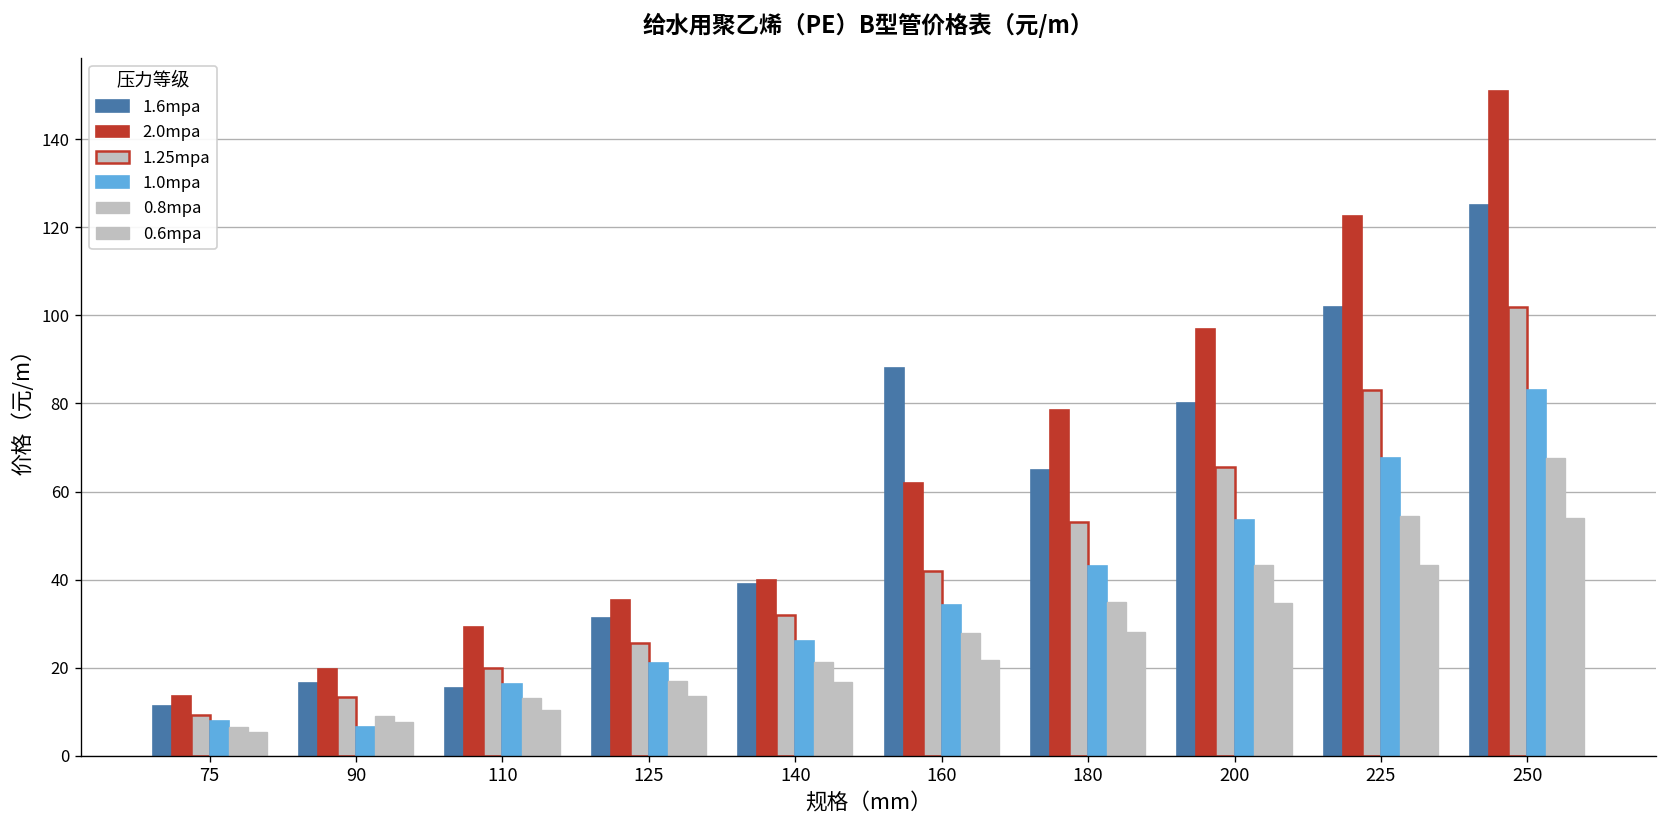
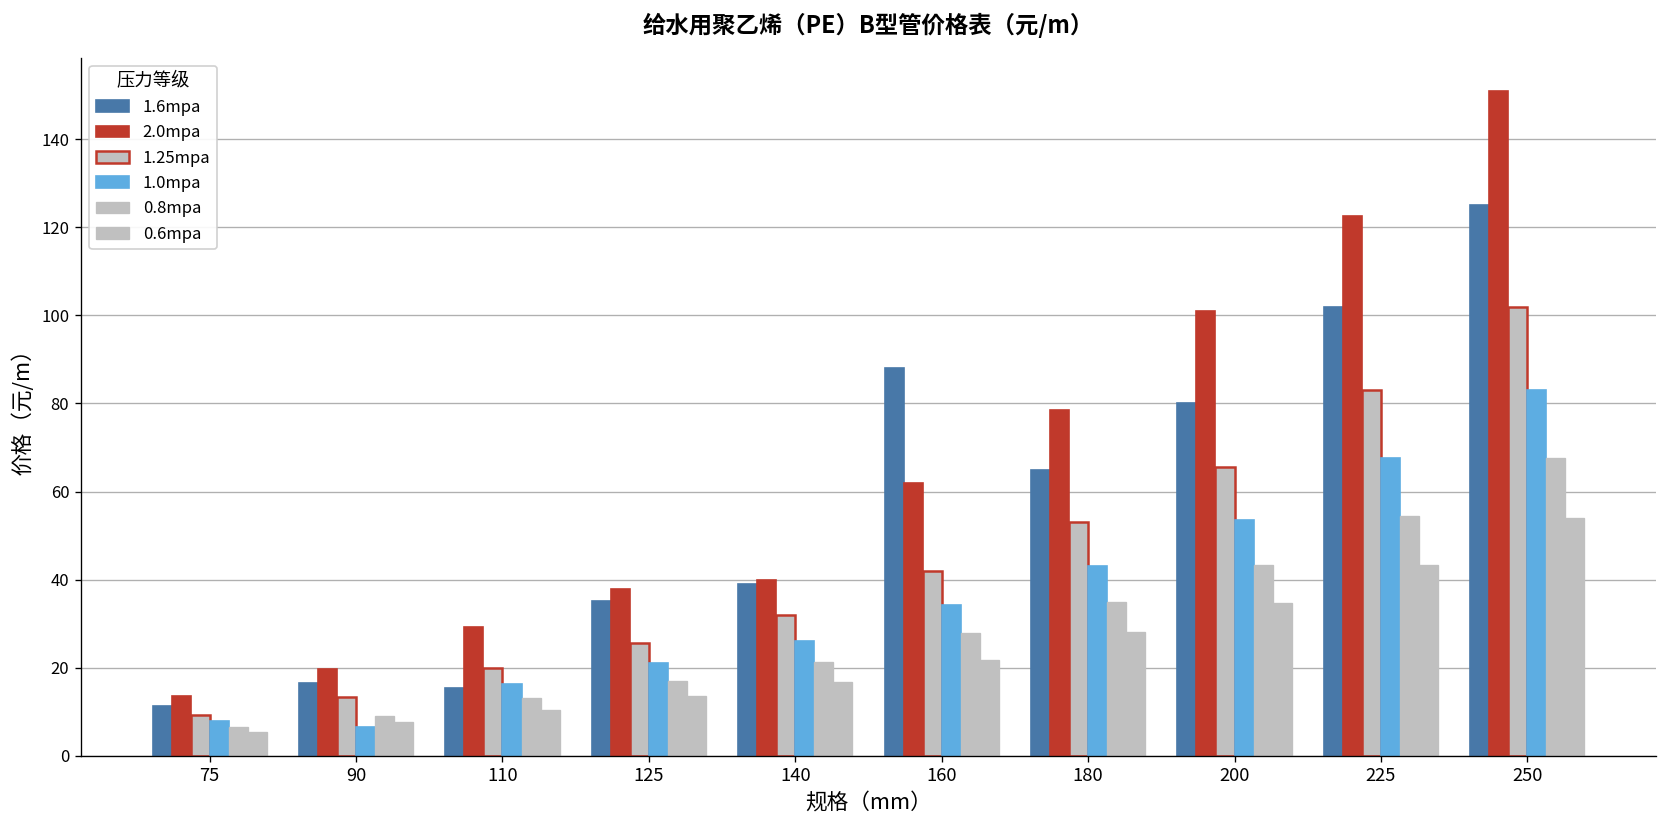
1.6mpa, 125: 31 -> 35
2.0mpa, 125: 35 -> 38
2.0mpa, 200: 97 -> 101
